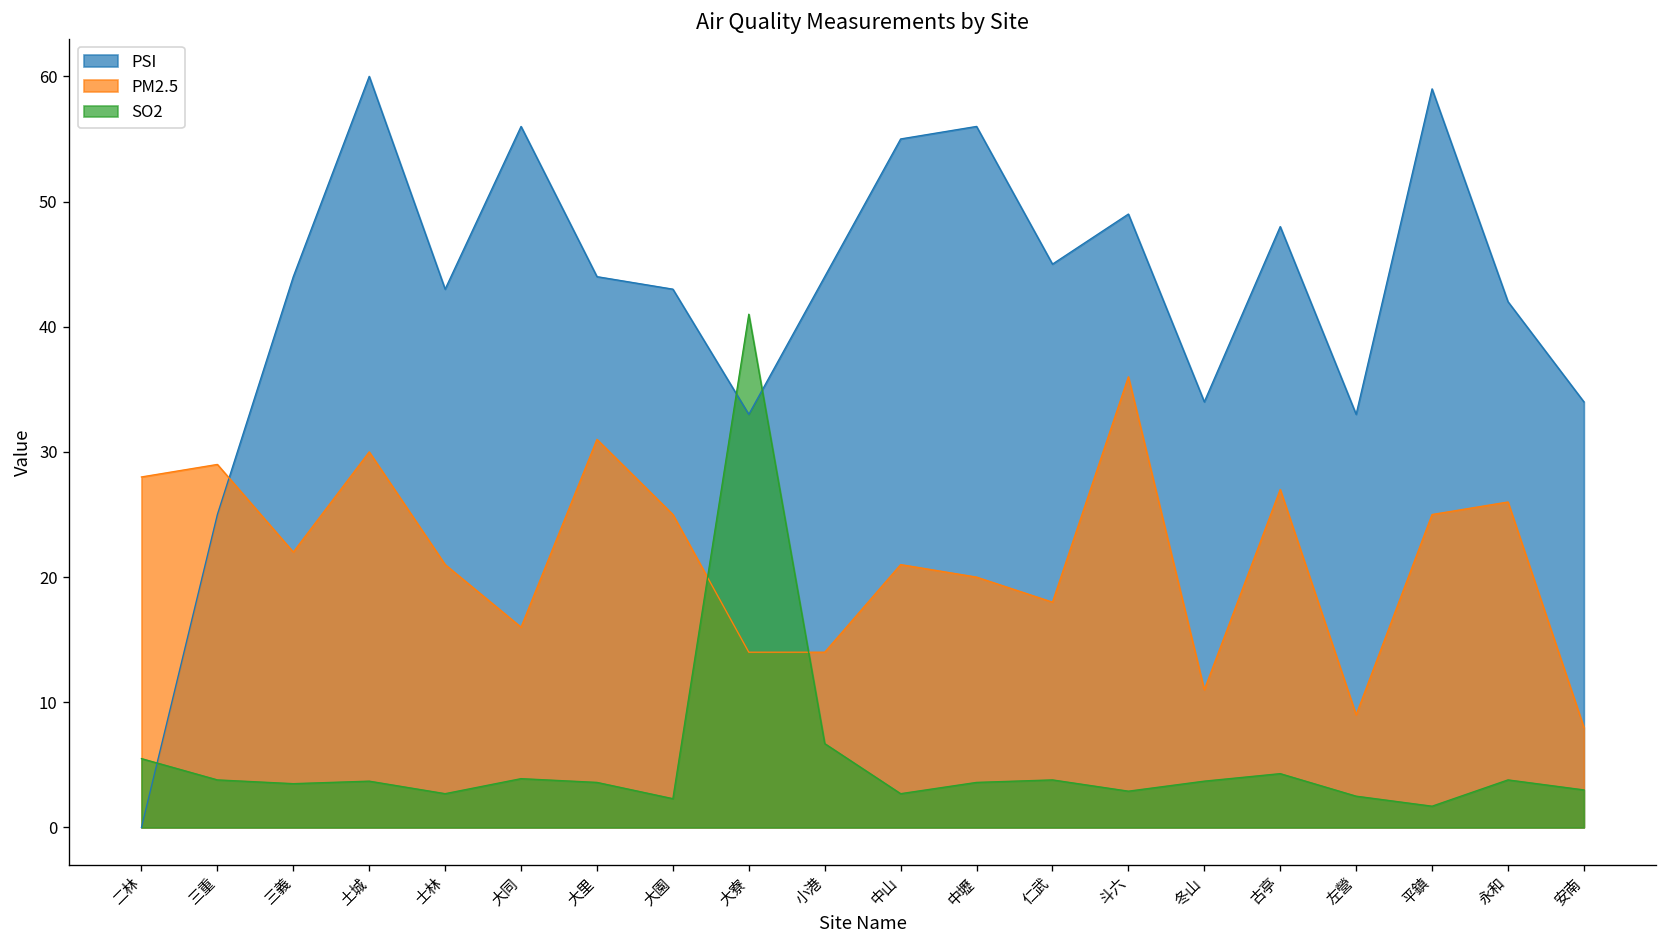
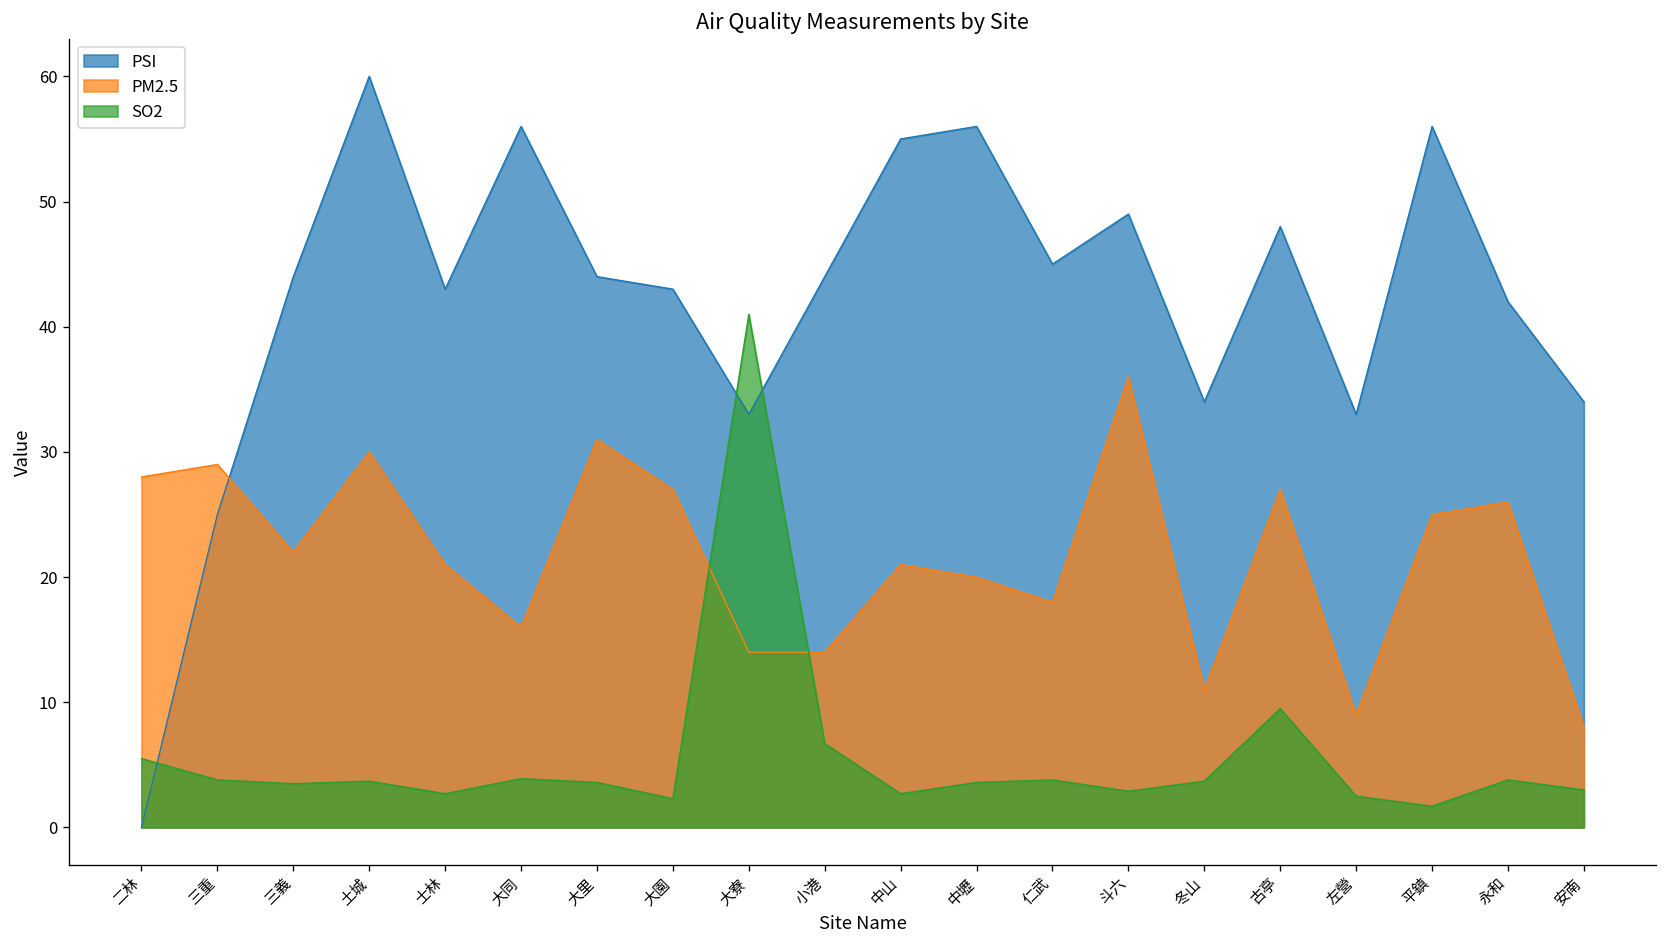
PM2.5, 大園: 25 -> 27
SO2, 古亭: 4.3 -> 9.5
PSI, 平鎮: 59 -> 56
